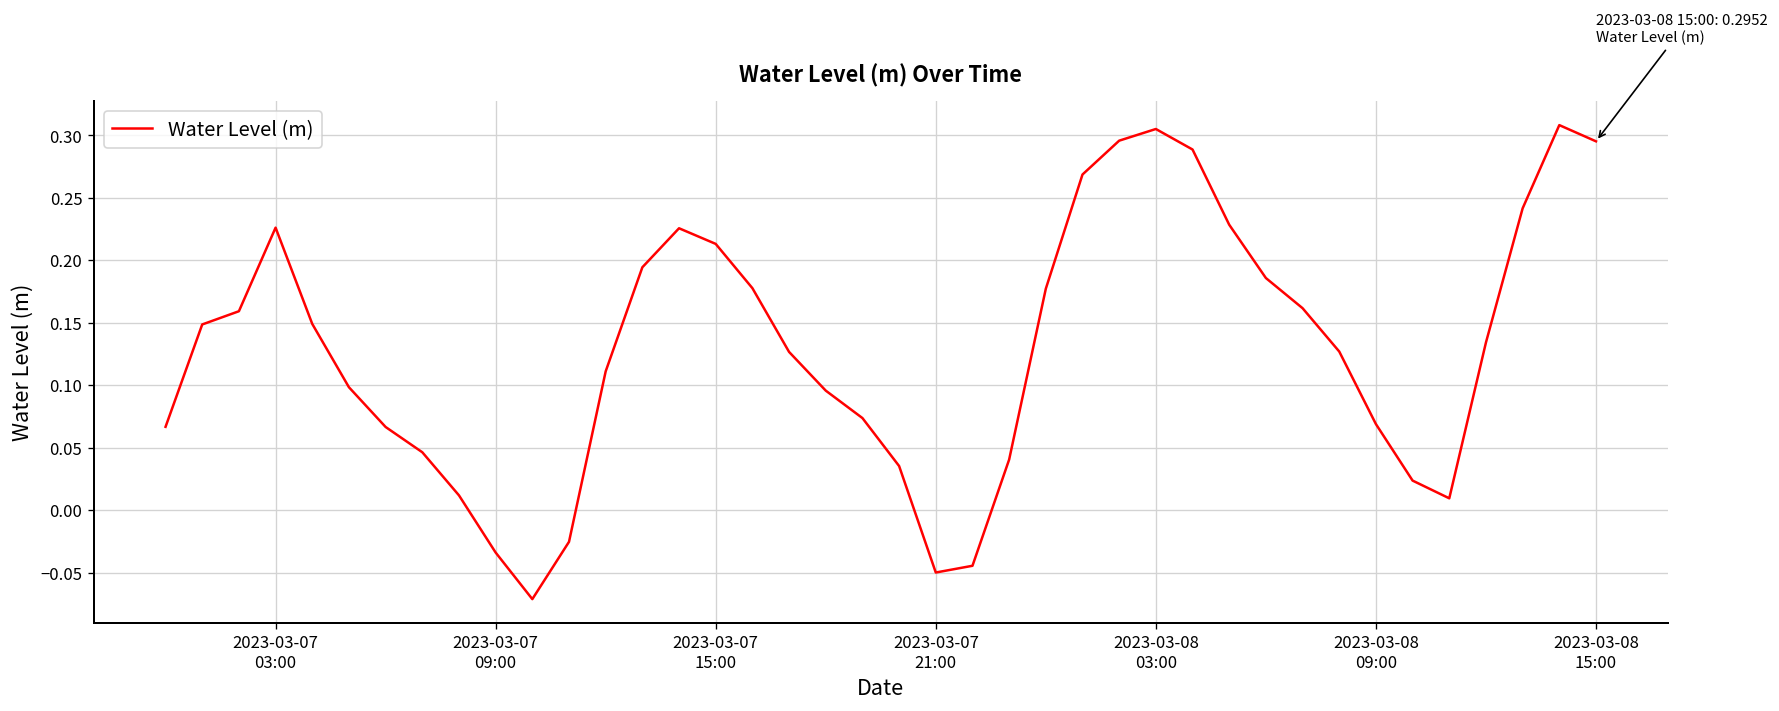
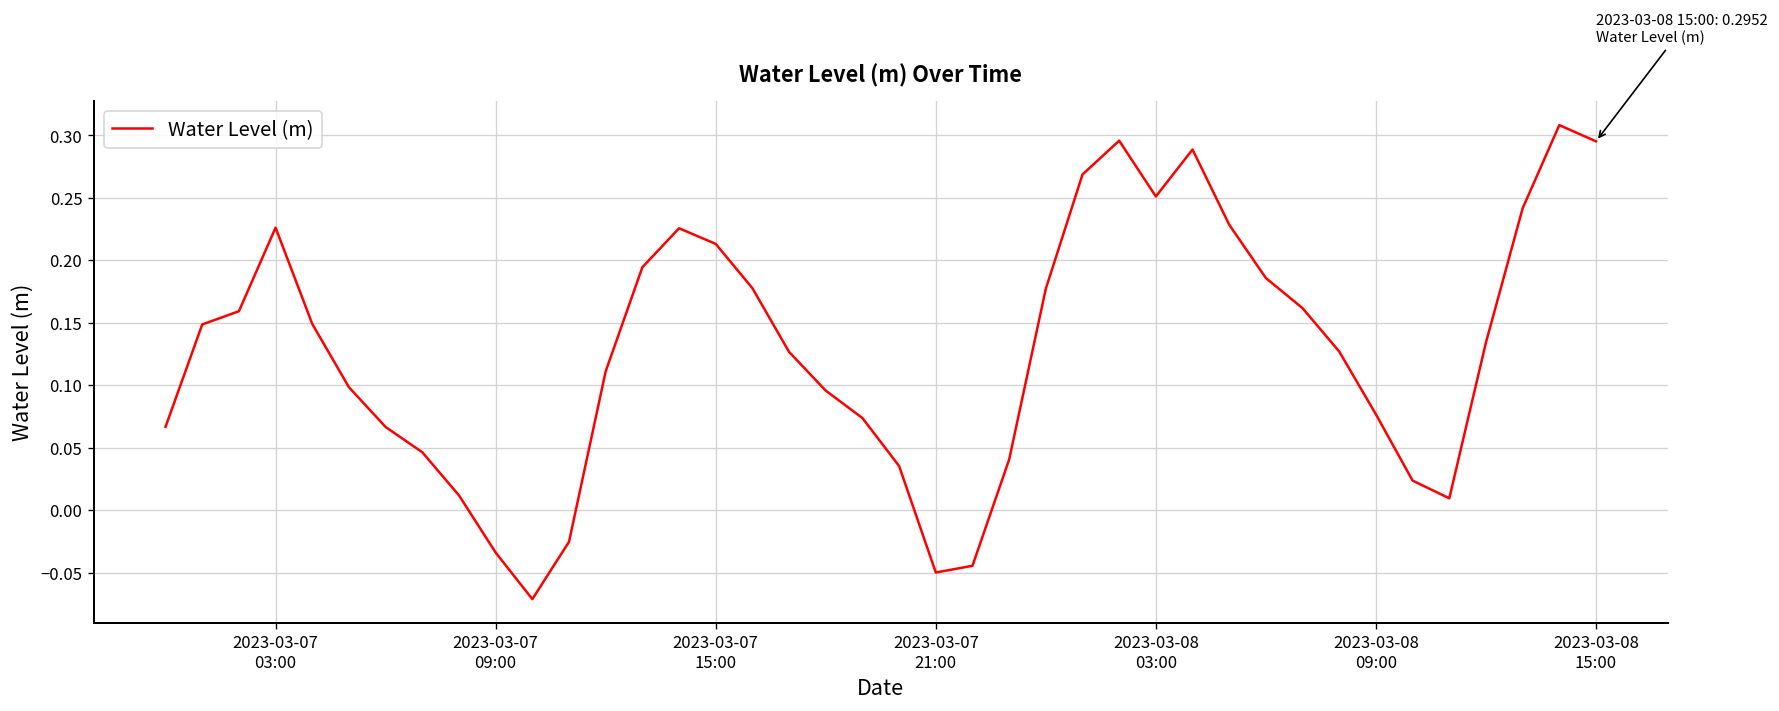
2023-03-08 03:00: 0.305 -> 0.251
2023-03-08 09:00: 0.069 -> 0.077
